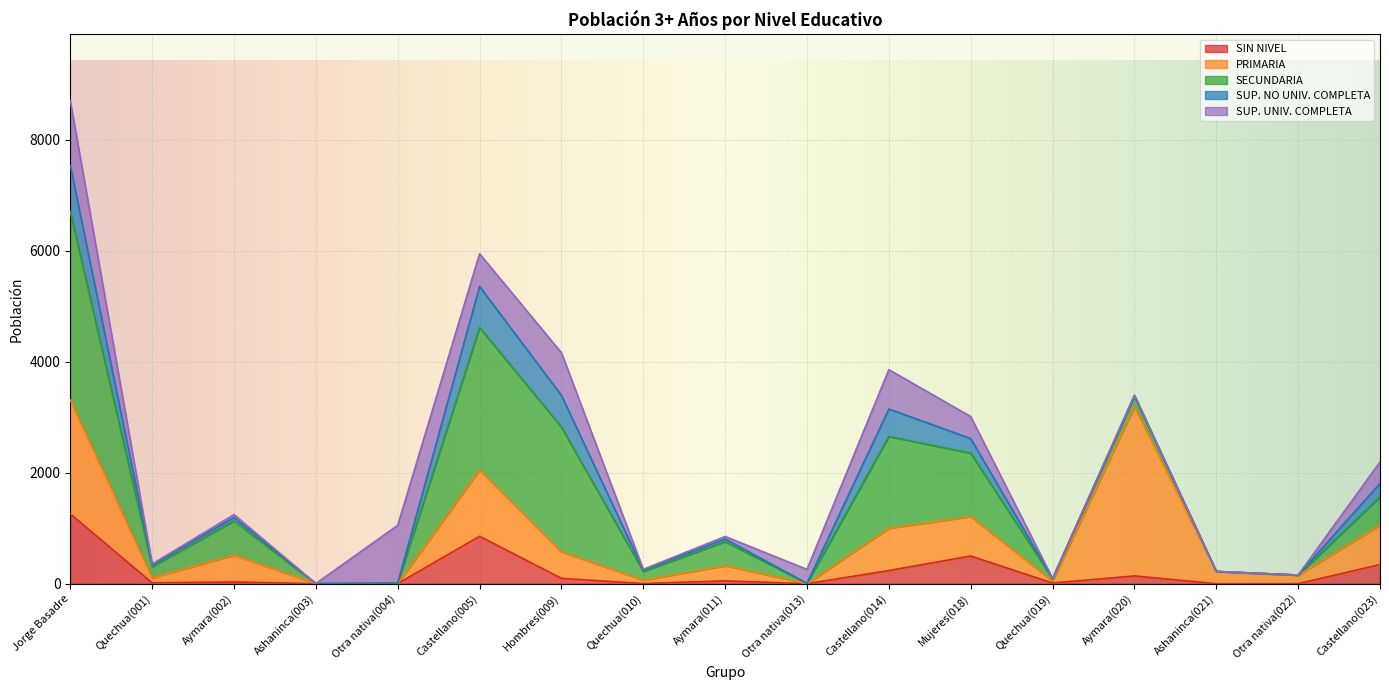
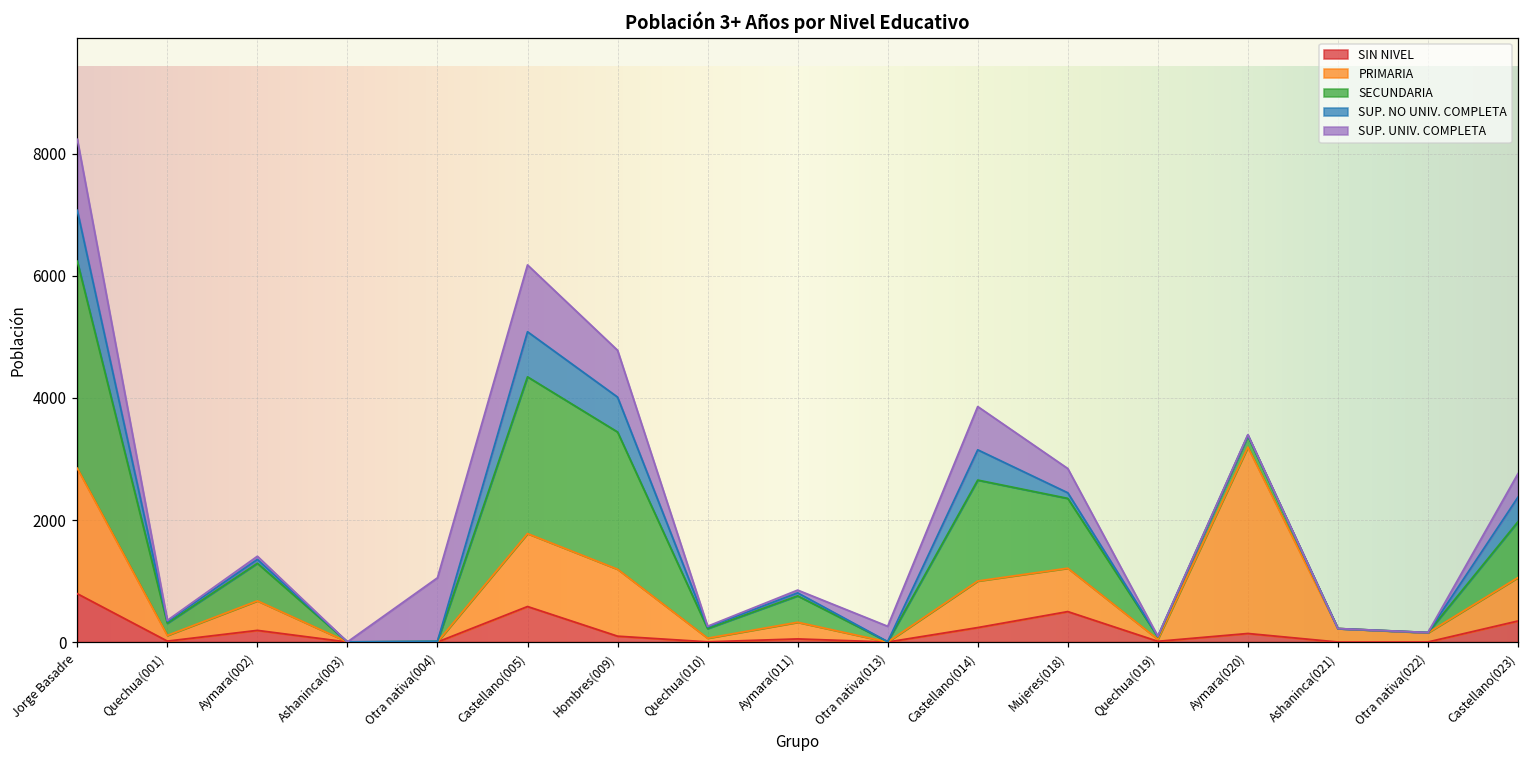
SIN NIVEL, Jorge Basadre: 1300 -> 800
SIN NIVEL, Aymara(002): 0 -> 200
SIN NIVEL, Castellano(005): 900 -> 600
SUP. UNIV. COMPLETA, Castellano(005): 600 -> 1100
PRIMARIA, Hombres(009): 500 -> 1100
SUP. NO UNIV. COMPLETA, Mujeres(018): 300 -> 100
SECUNDARIA, Castellano(023): 500 -> 900
SUP. NO UNIV. COMPLETA, Castellano(023): 200 -> 400
